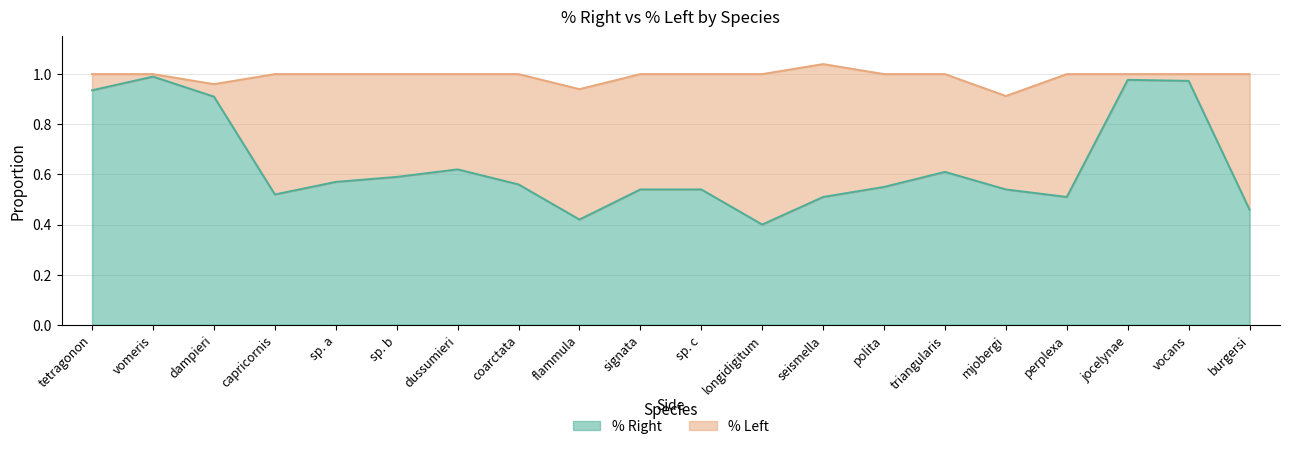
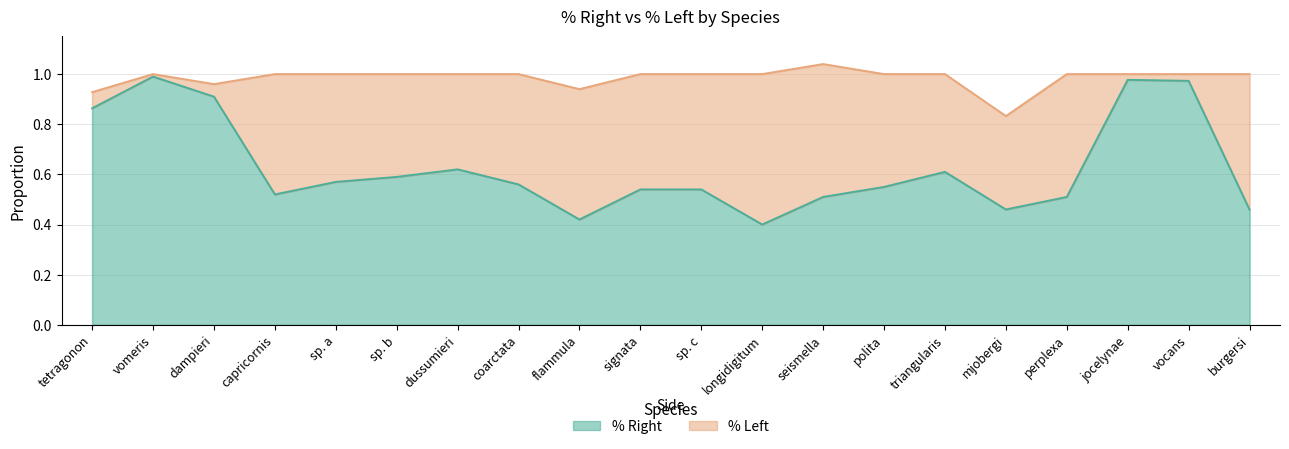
% Right, tetragonon: 0.94 -> 0.86
% Right, mjobergi: 0.54 -> 0.46
